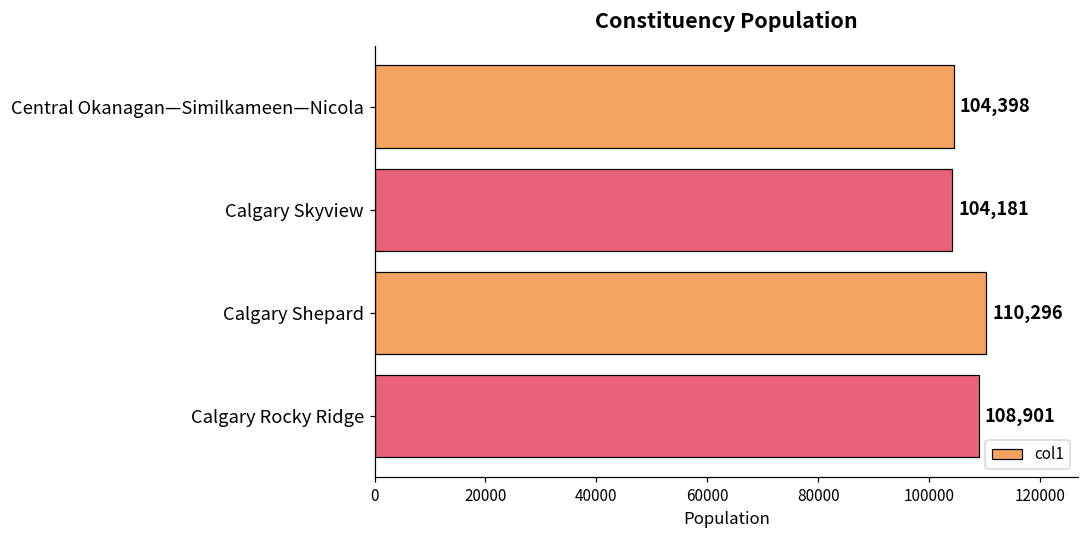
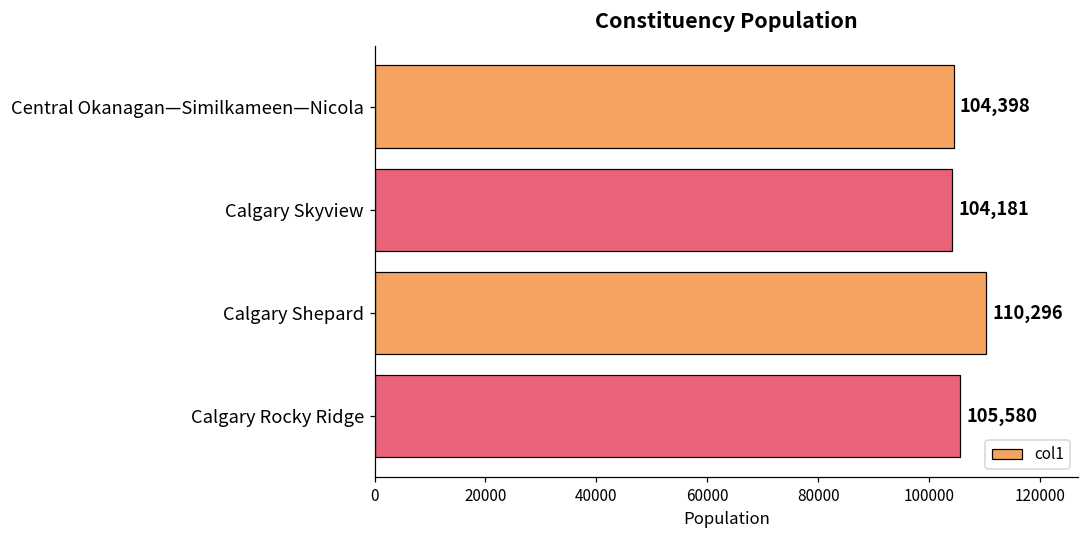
Calgary Rocky Ridge: 108,901 -> 105,580
